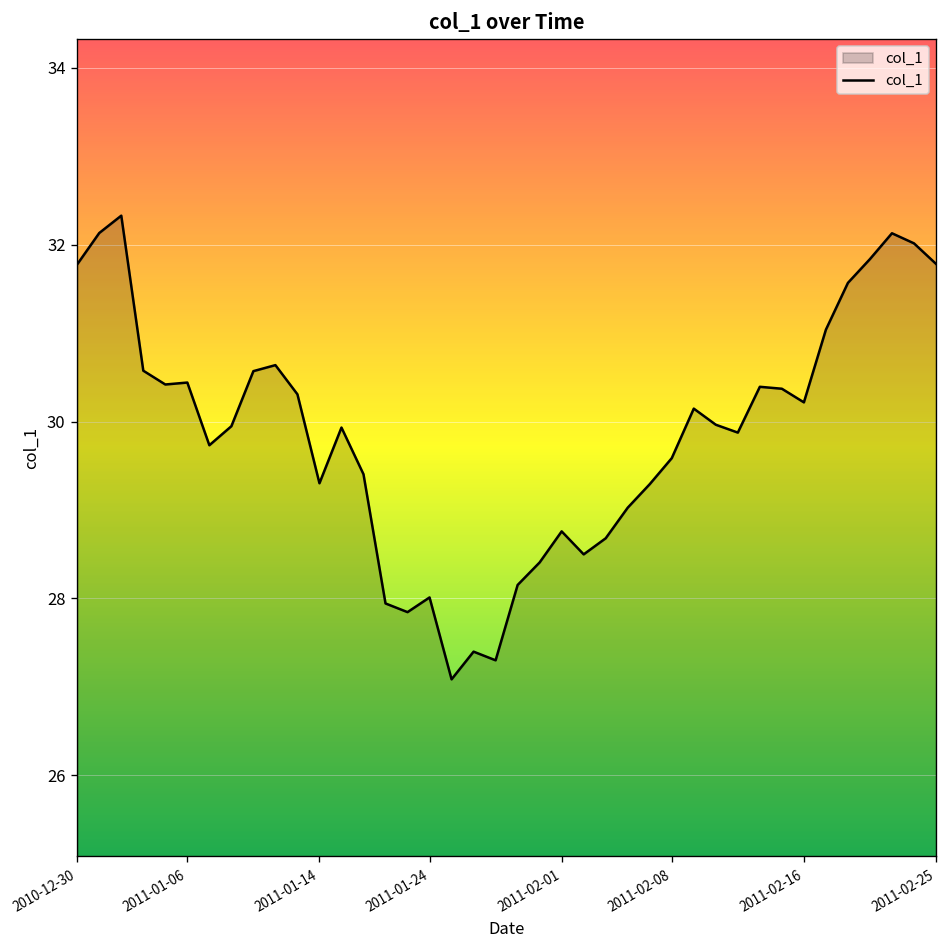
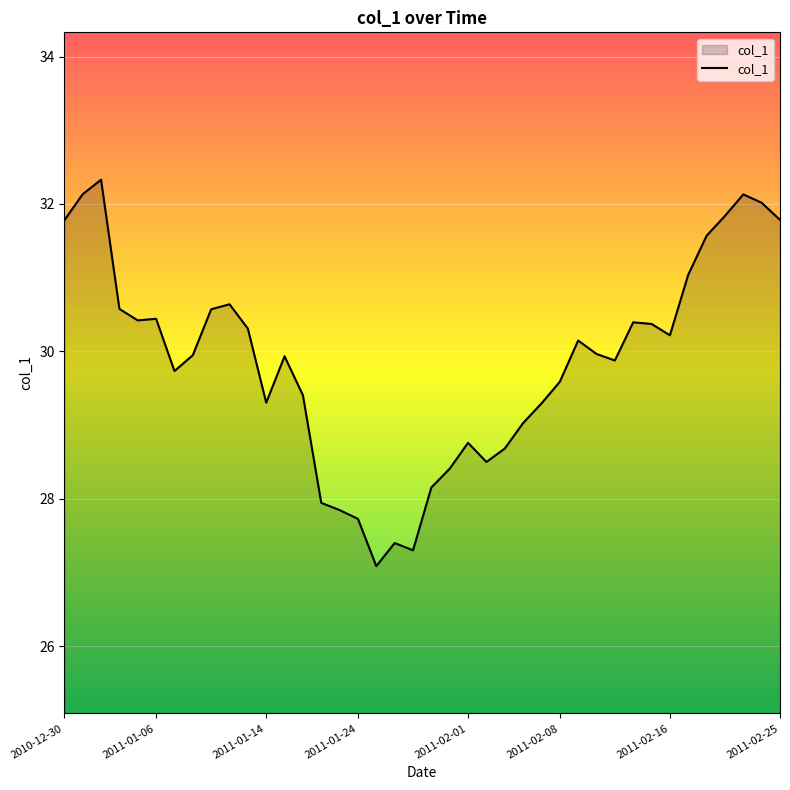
2011-01-24: 28.0 -> 27.7
